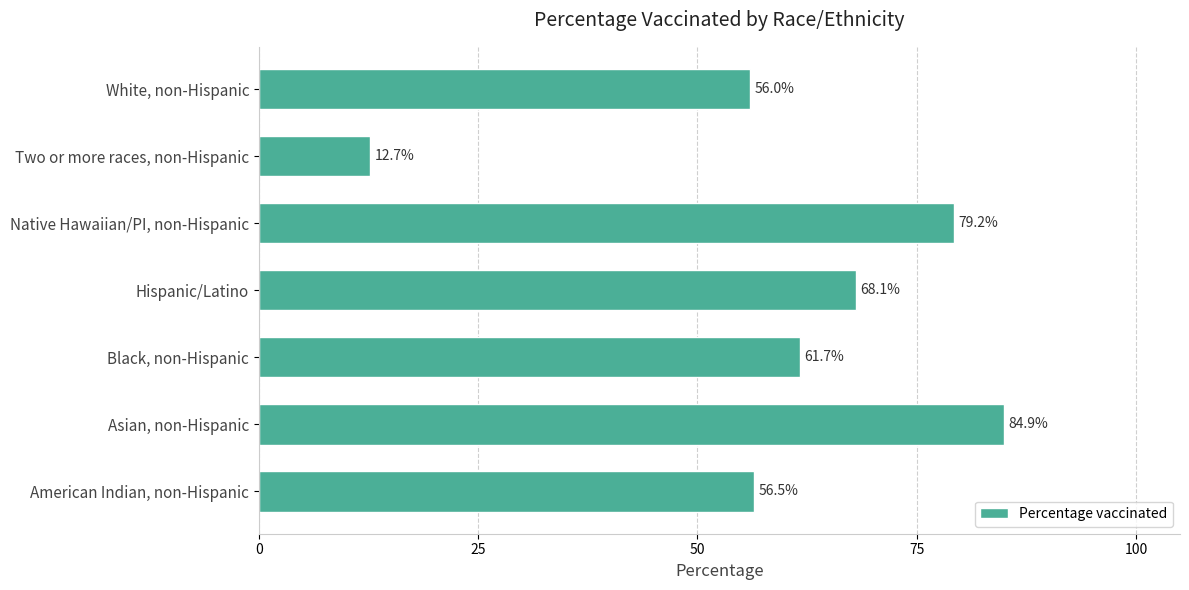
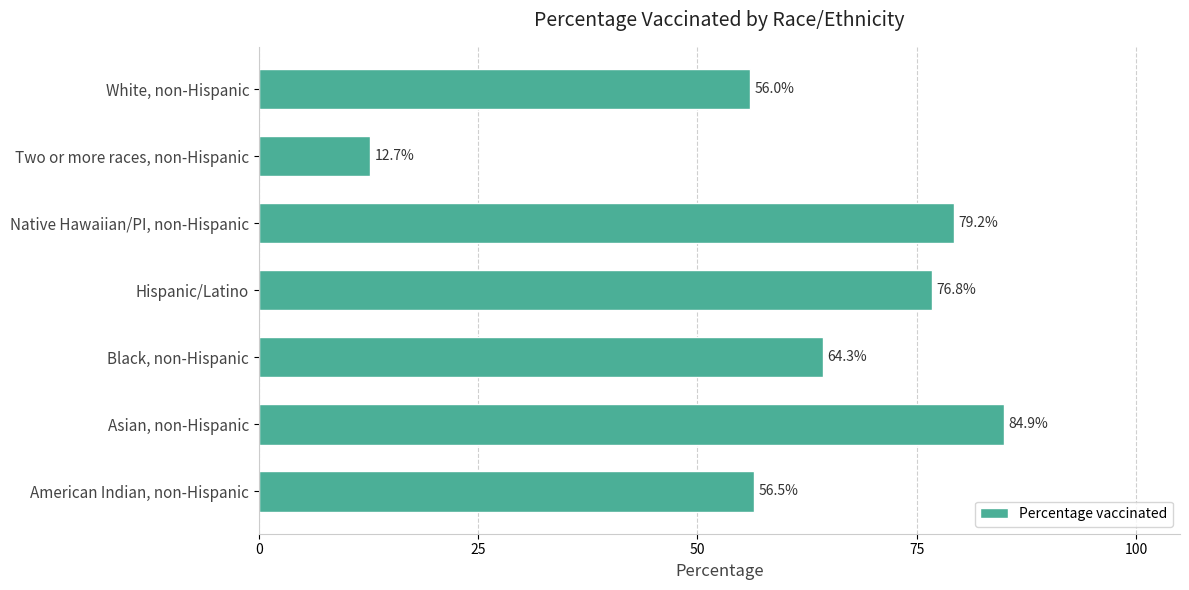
Hispanic/Latino: 68.1% -> 76.8%
Black, non-Hispanic: 61.7% -> 64.3%
